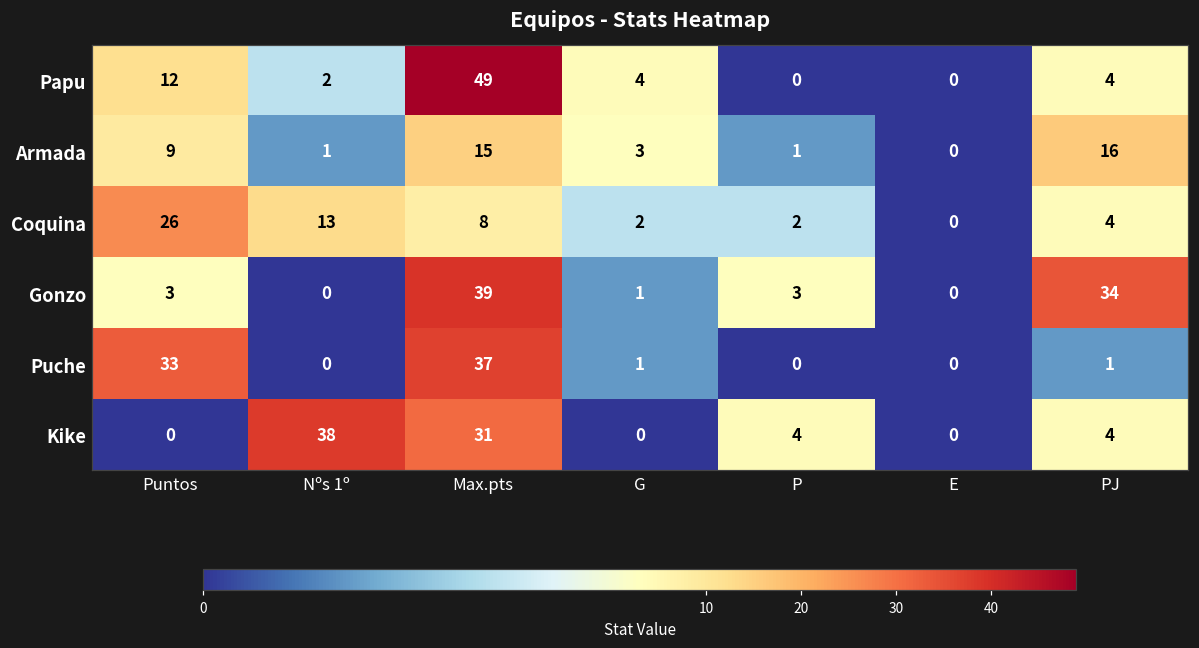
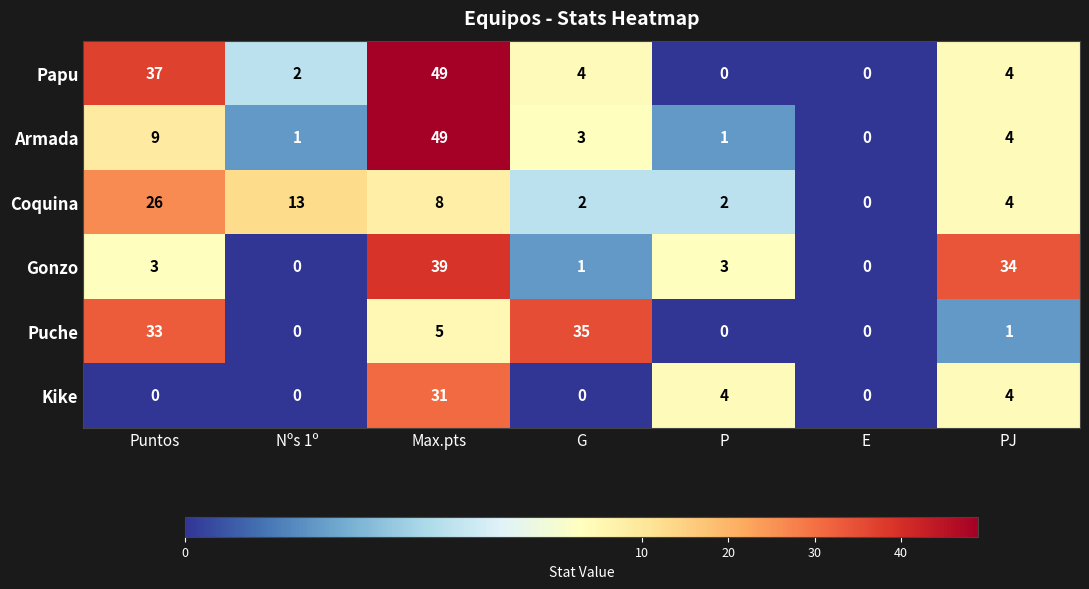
Papu, Puntos: 12 -> 37
Armada, Max.pts: 15 -> 49
Armada, PJ: 16 -> 4
Puche, Max.pts: 37 -> 5
Puche, G: 1 -> 35
Kike, Nºs 1º: 38 -> 0
